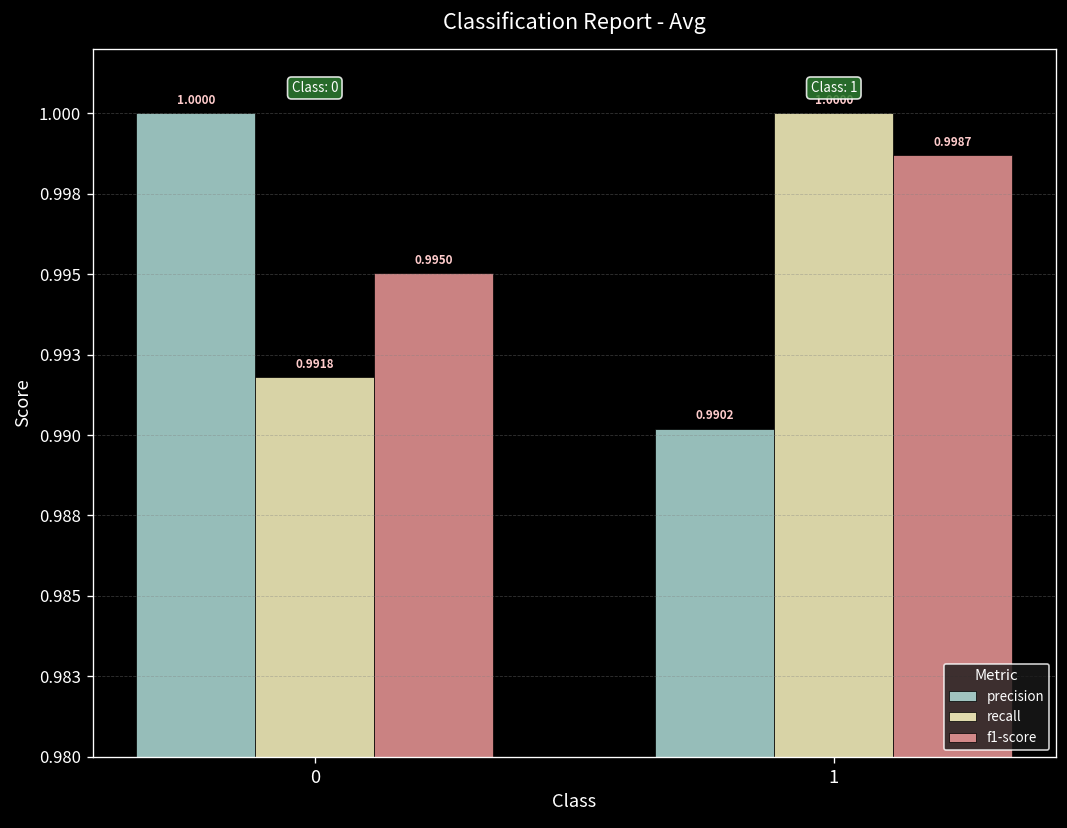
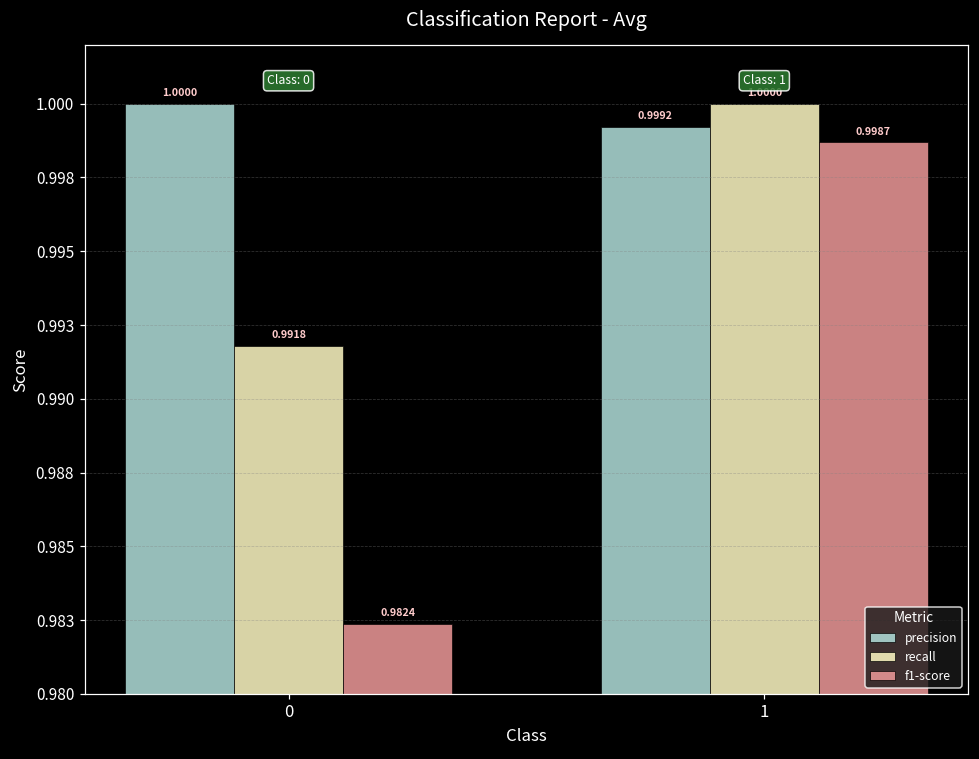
f1-score, 0: 0.9950 -> 0.9824
precision, 1: 0.9902 -> 0.9992
